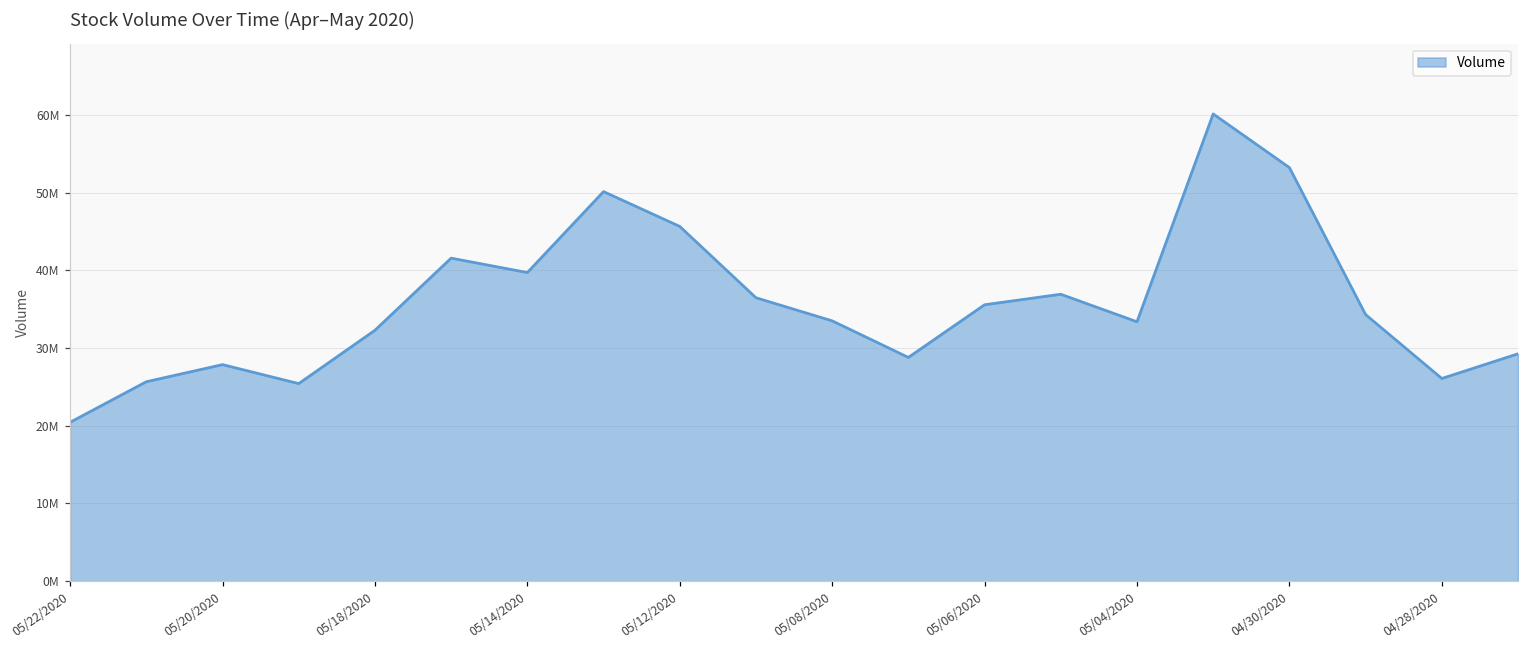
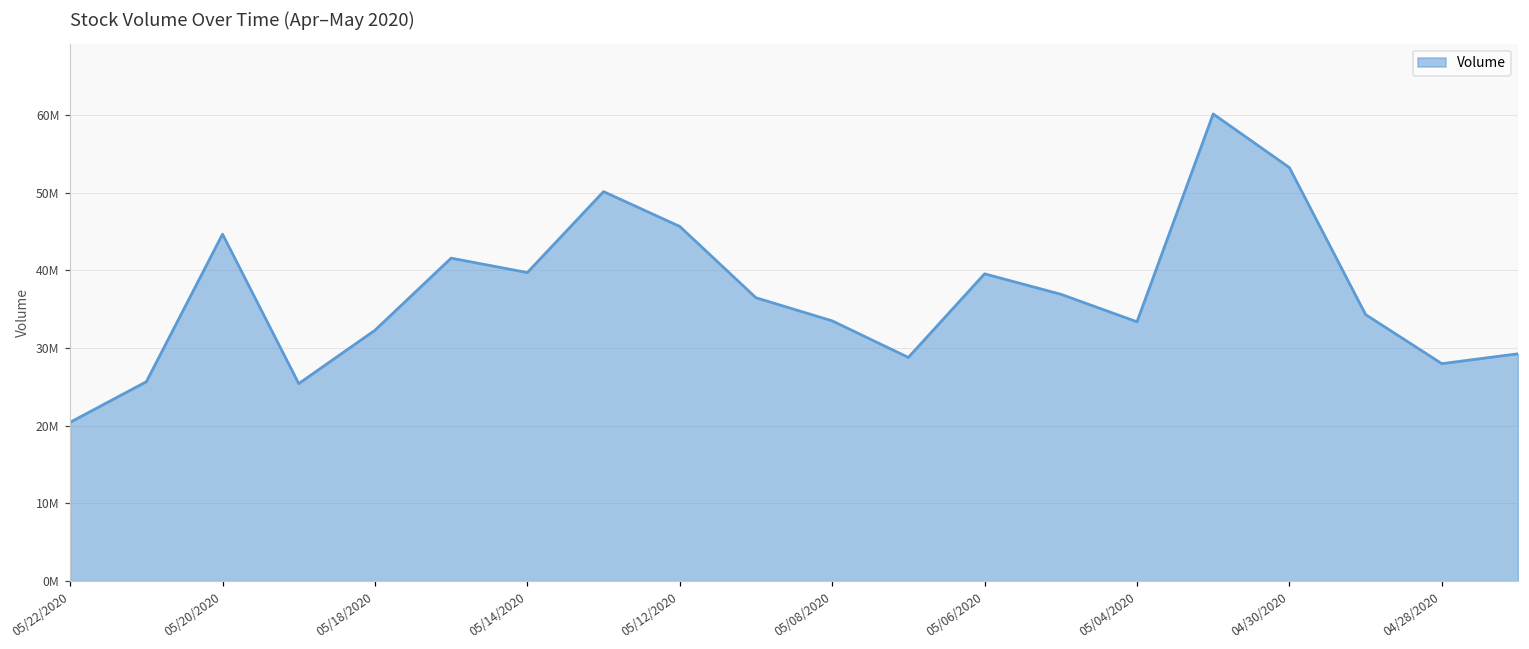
05/20/2020: 28000000 -> 45000000
05/06/2020: 36000000 -> 40000000
04/28/2020: 26000000 -> 28000000
